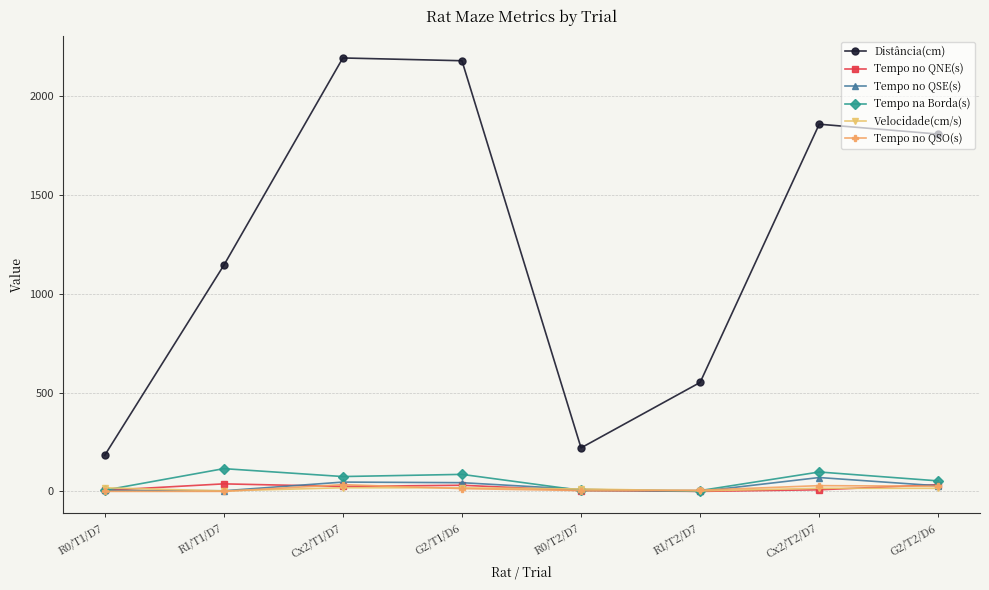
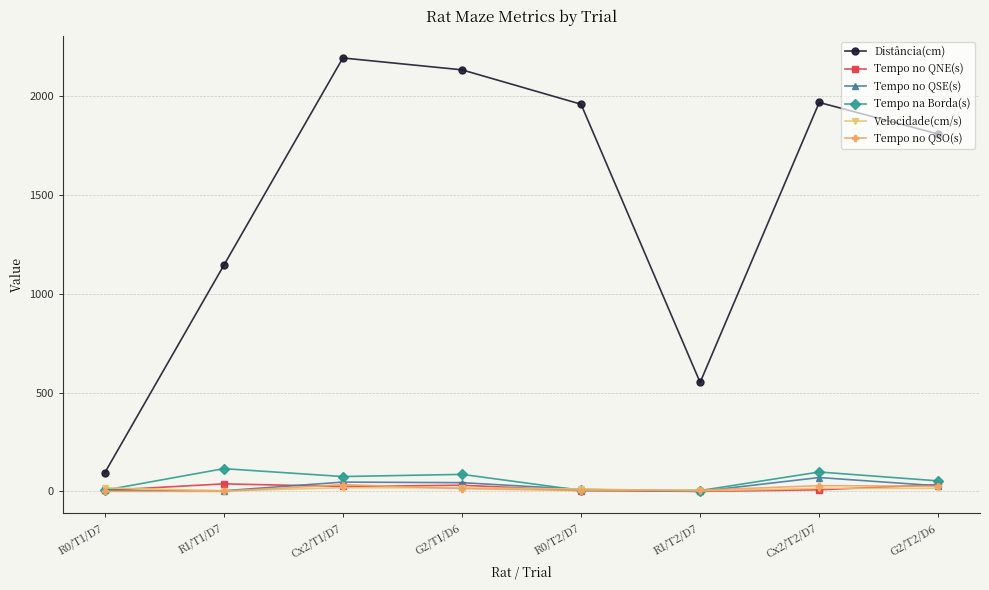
Distância(cm), R0/T1/D7: 180 -> 90
Distância(cm), G2/T1/D6: 2180 -> 2130
Distância(cm), R0/T2/D7: 220 -> 1960
Distância(cm), Cx2/T2/D7: 1860 -> 1970
